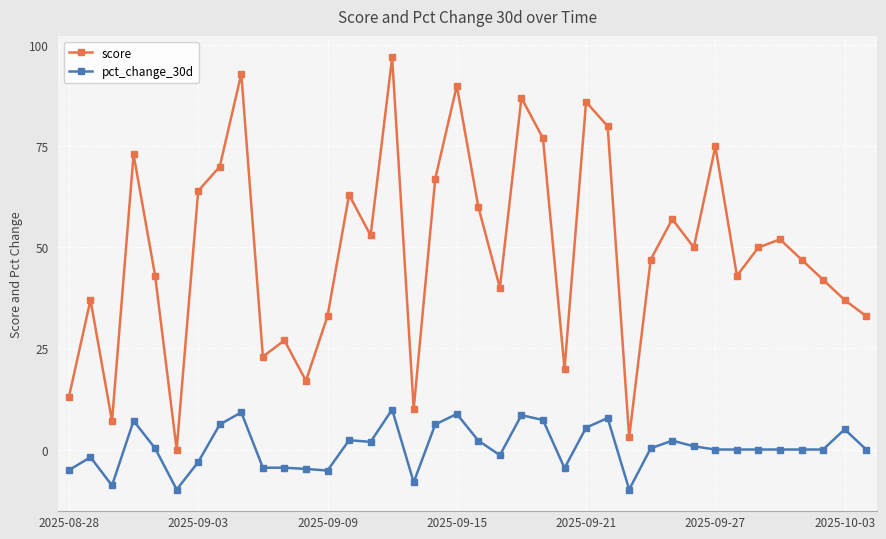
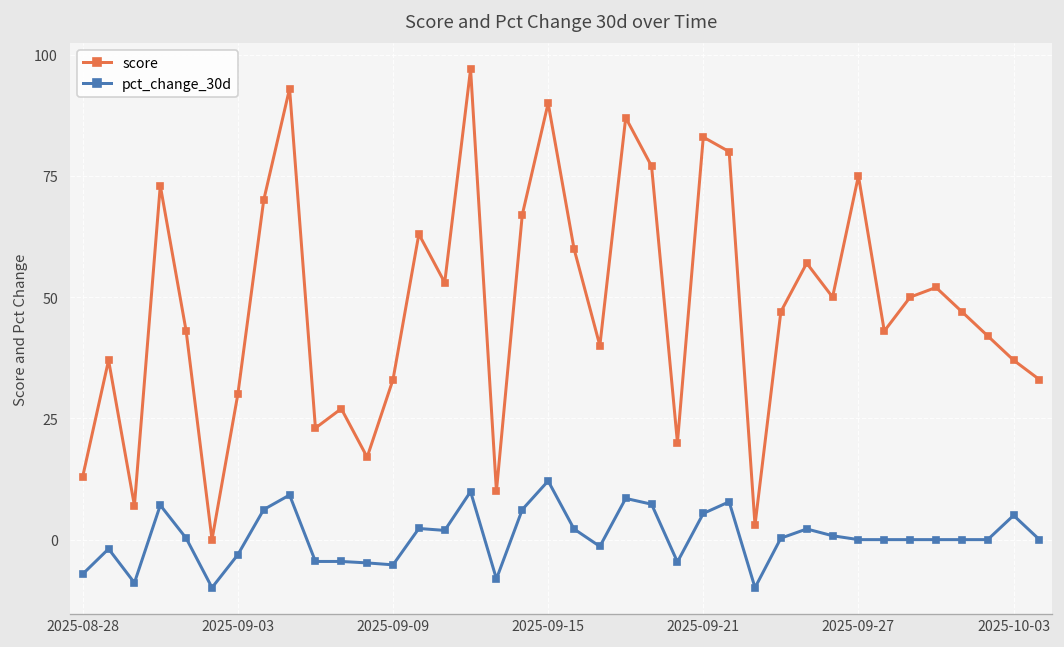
pct_change_30d, 2025-08-28: -5 -> -7
score, 2025-09-03: 64 -> 30
pct_change_30d, 2025-09-15: 9 -> 12
score, 2025-09-21: 86 -> 83
